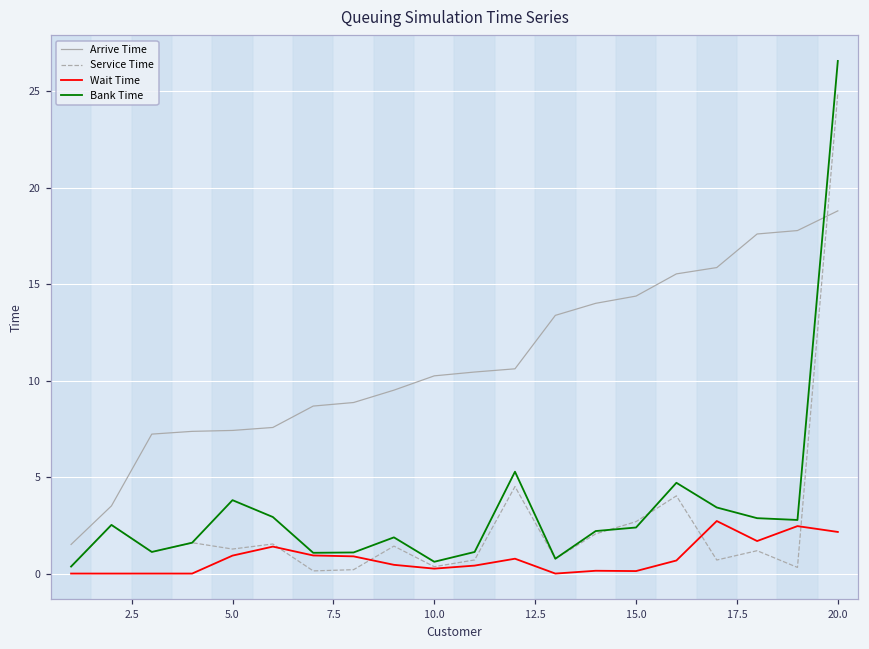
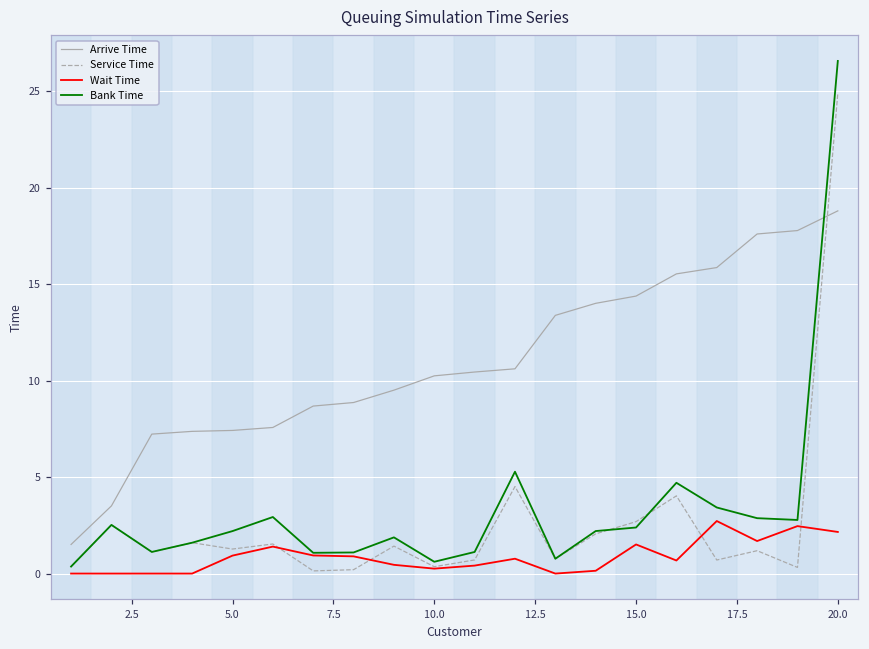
Bank Time, 5.0: 3.8 -> 2.2
Wait Time, 15.0: 0.1 -> 1.5
